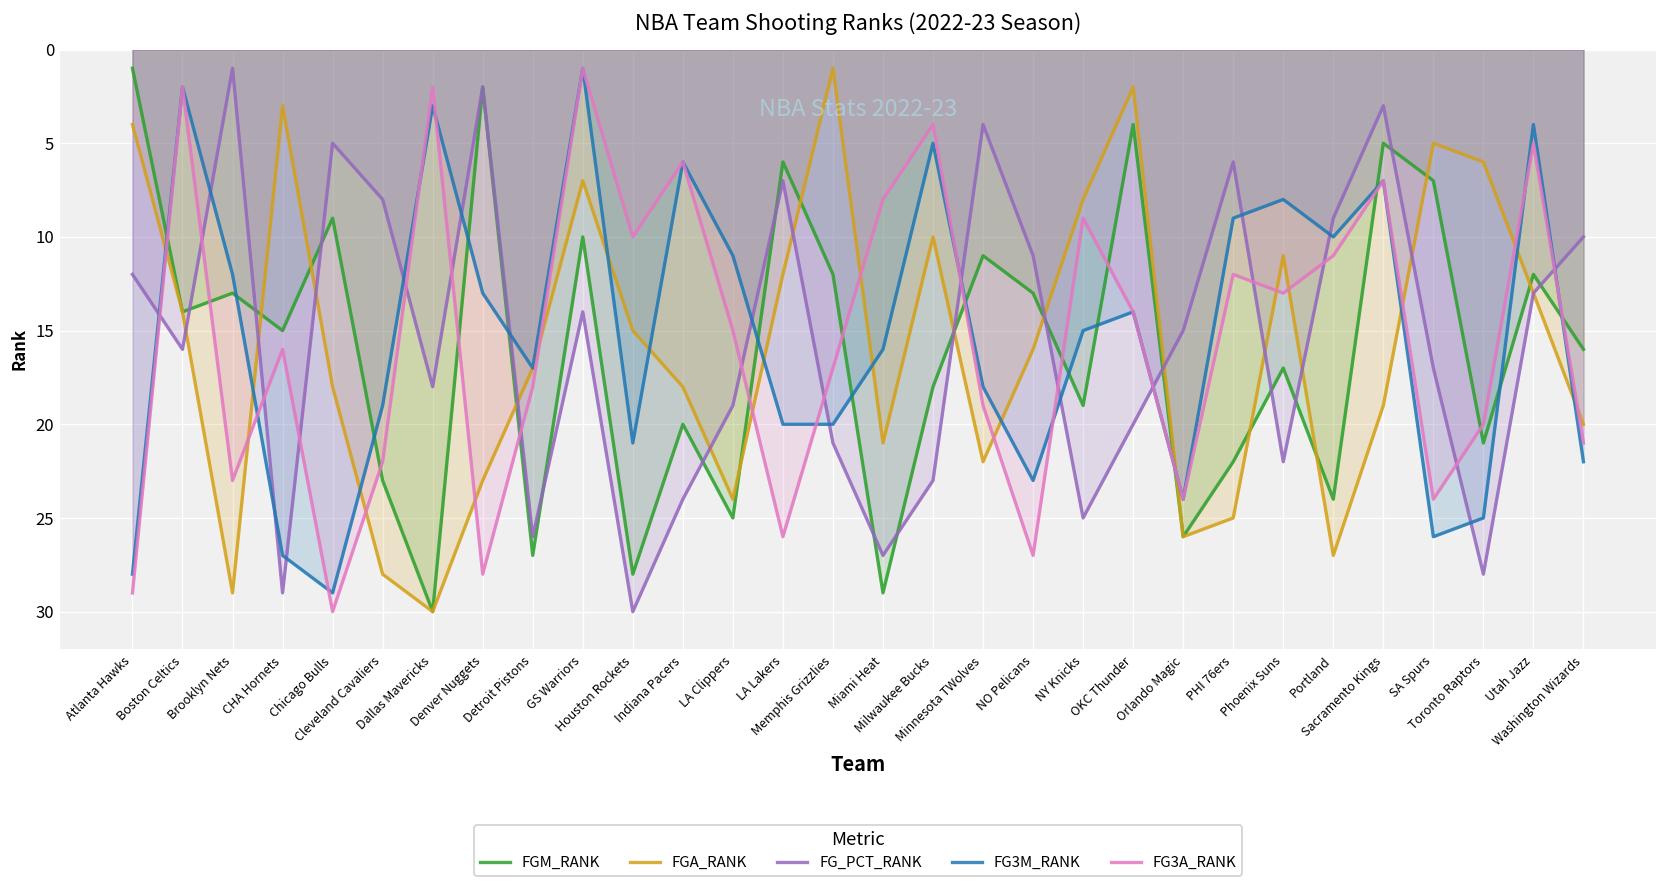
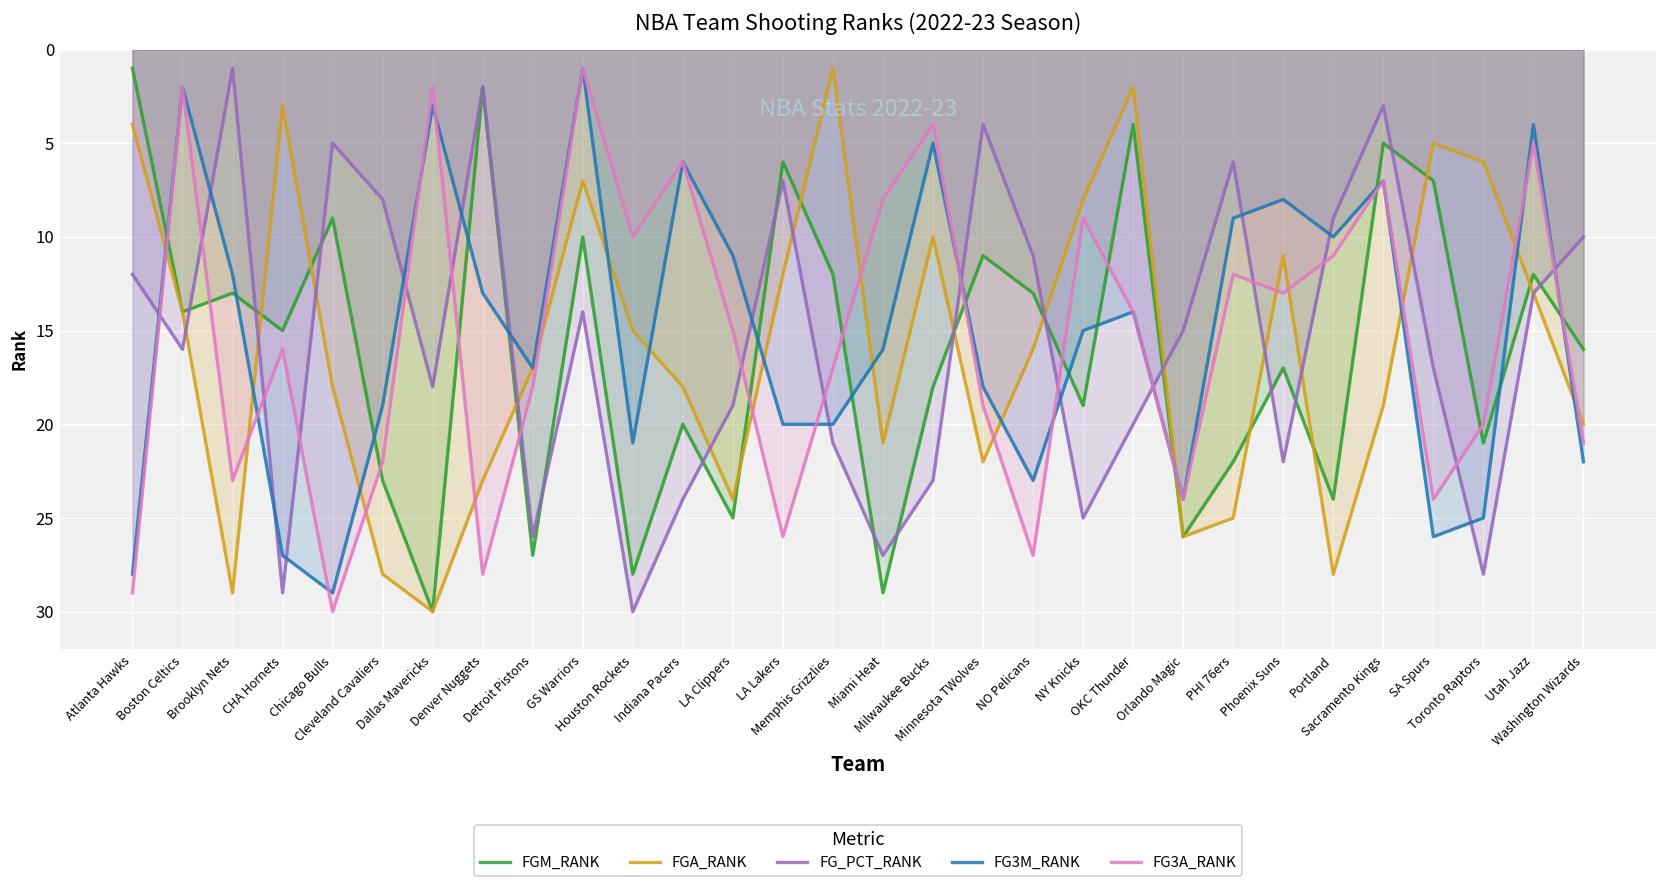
FGA_RANK, Portland: 27 -> 28
